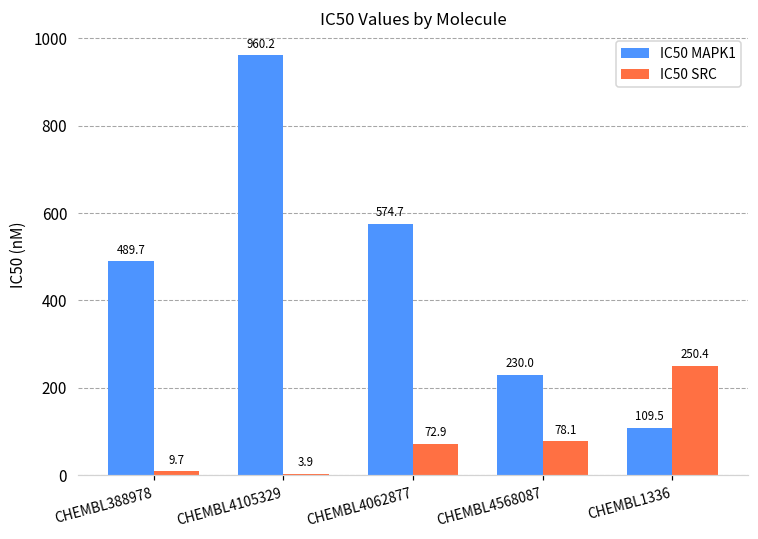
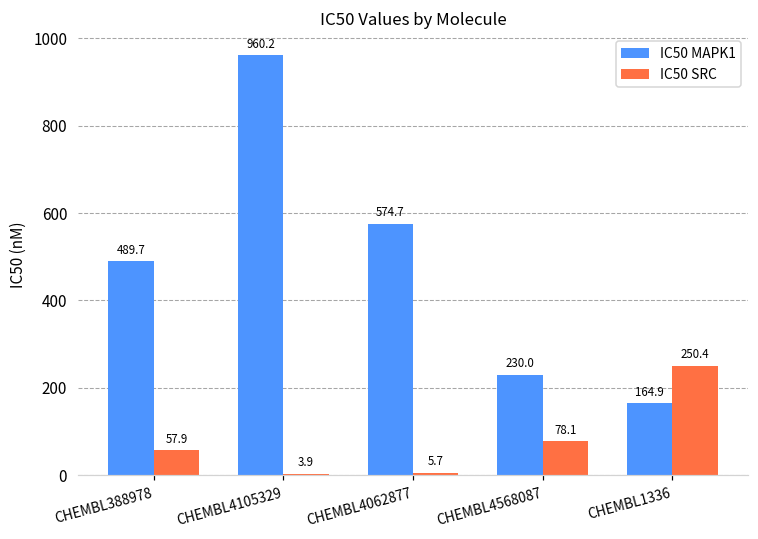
IC50 SRC, CHEMBL388978: 9.7 -> 57.9
IC50 SRC, CHEMBL4062877: 72.9 -> 5.7
IC50 MAPK1, CHEMBL1336: 109.5 -> 164.9
